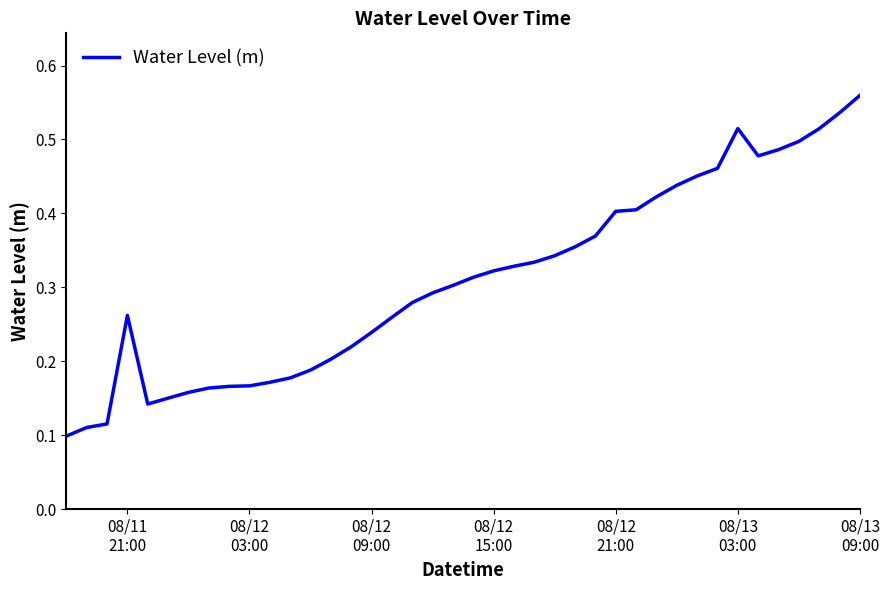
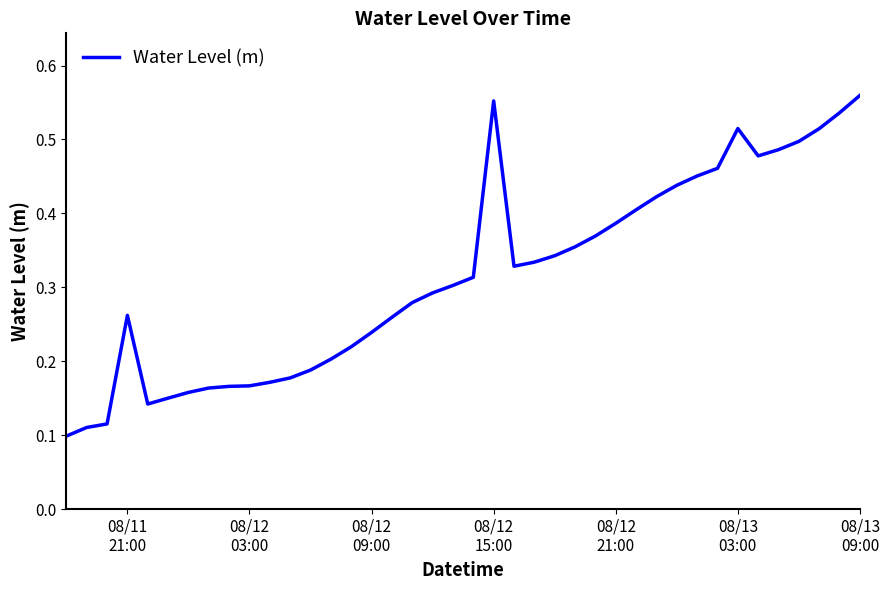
08/12 15:00: 0.32 -> 0.55
08/12 21:00: 0.40 -> 0.39
